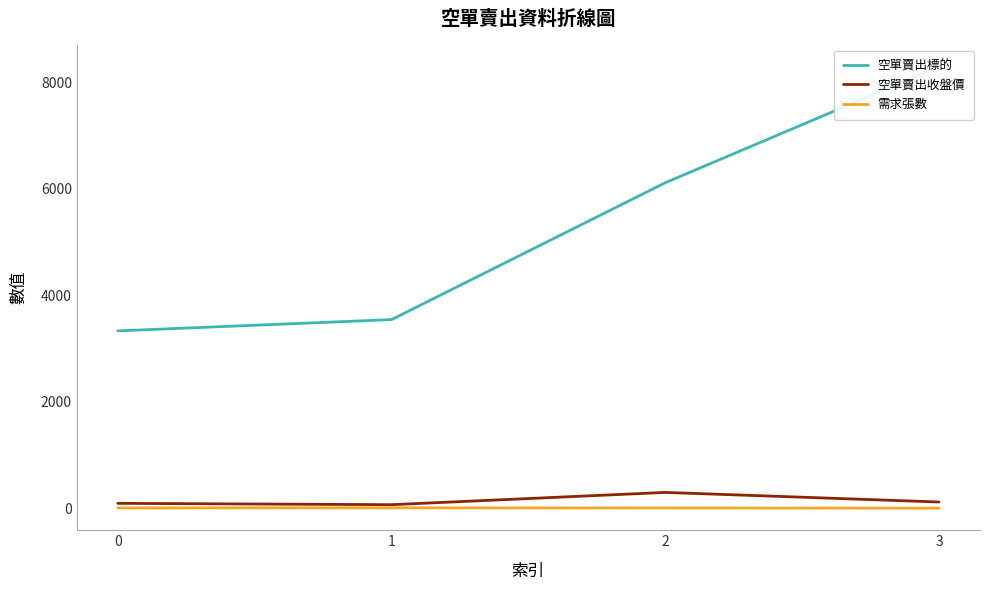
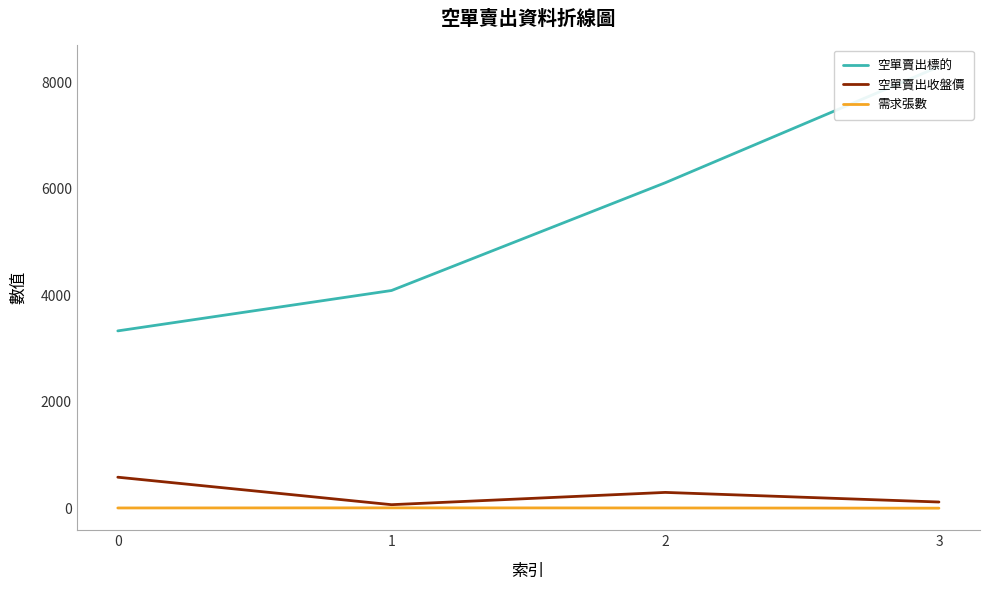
空單賣出收盤價, 0: 100 -> 600
空單賣出標的, 1: 3500 -> 4100
